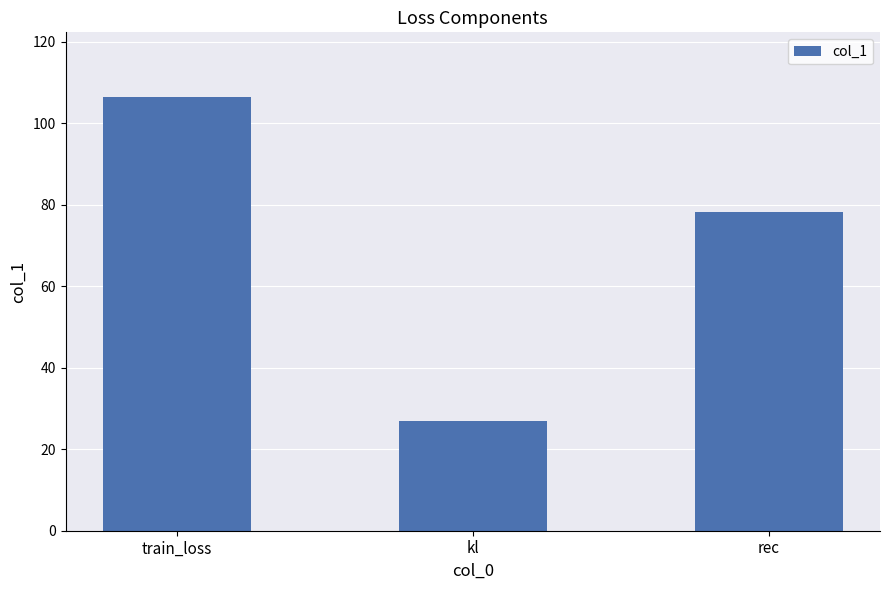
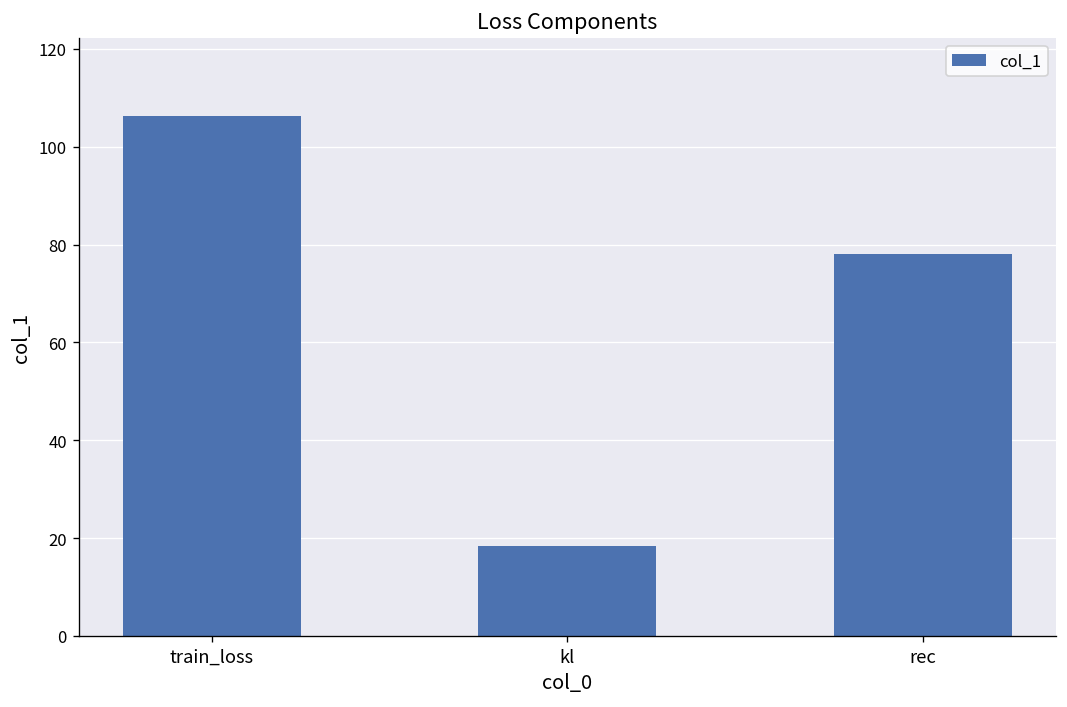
kl: 27 -> 18
